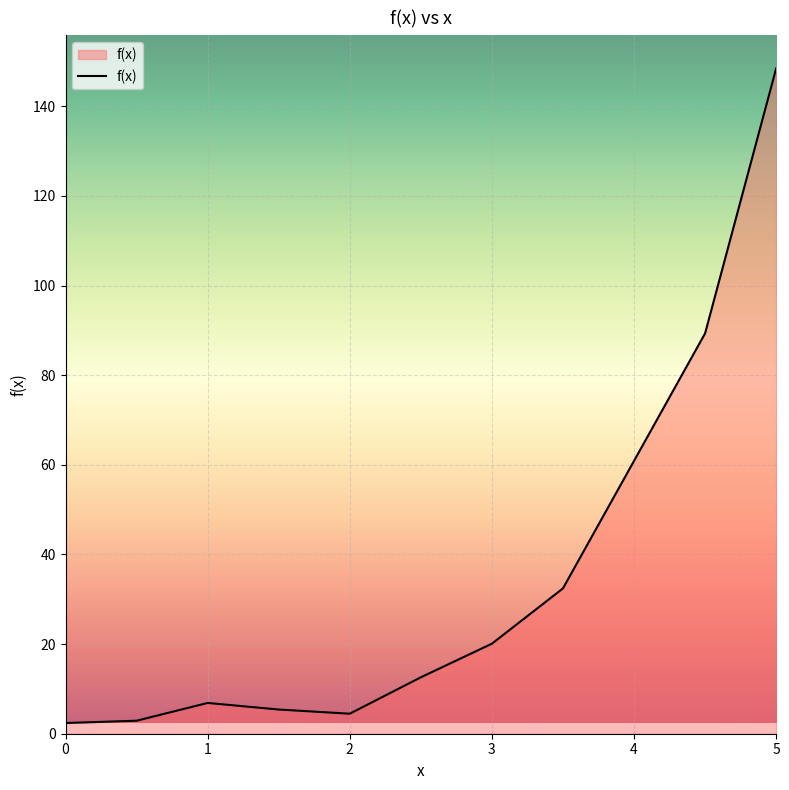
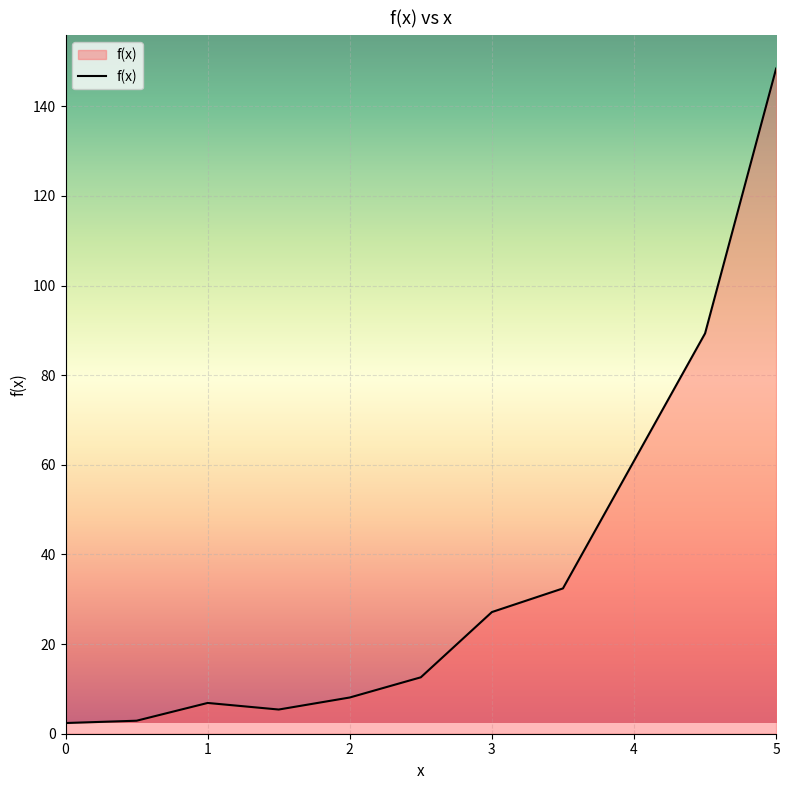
2: 4 -> 8
3: 20 -> 27
